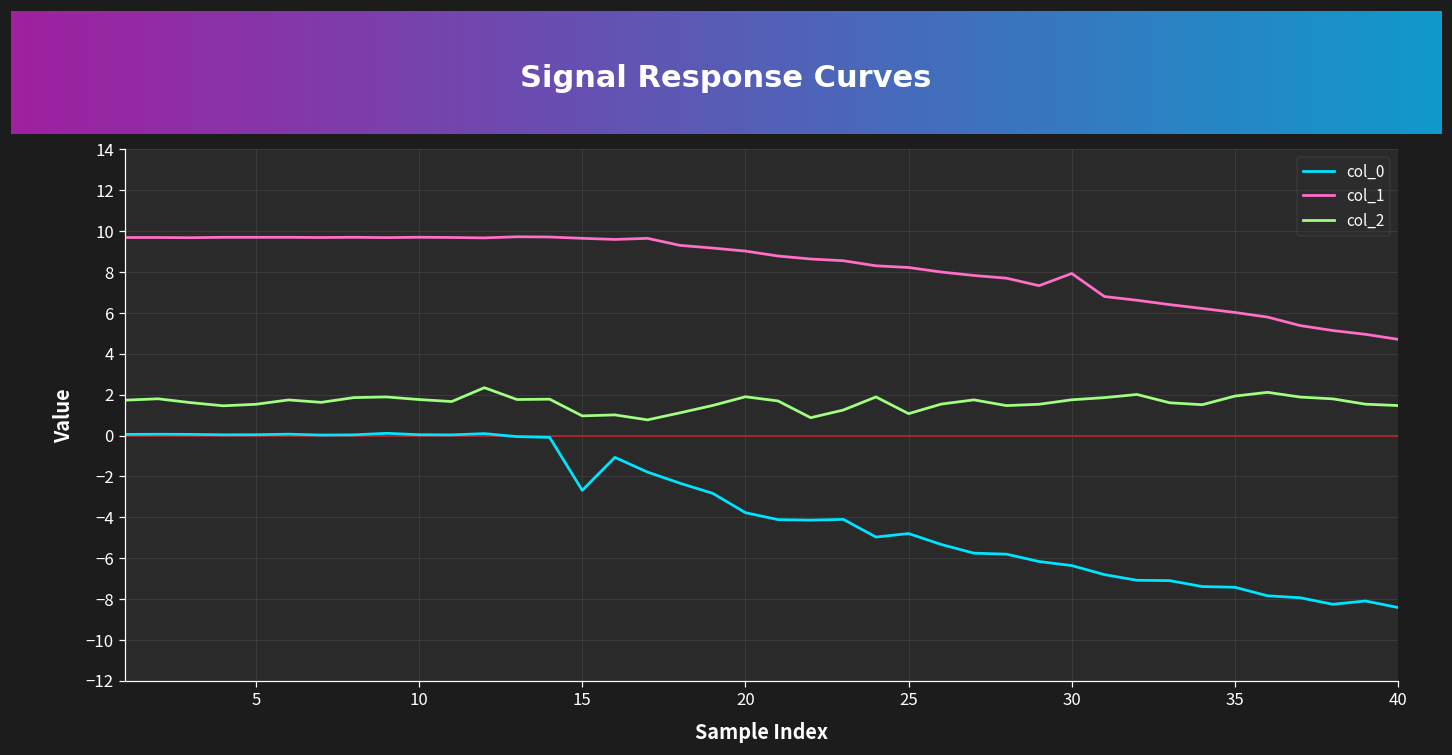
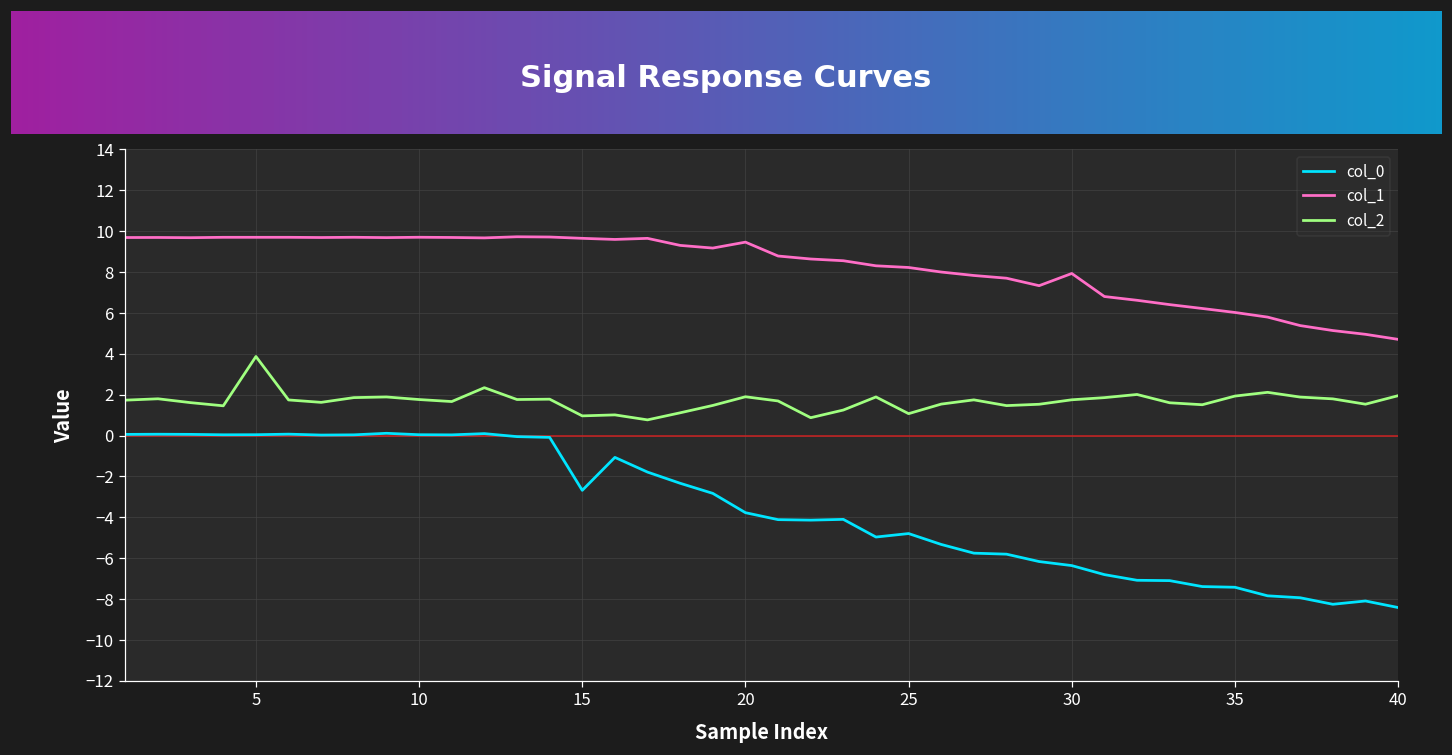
col_2, 5: 1.5 -> 3.9
col_1, 20: 9.0 -> 9.5
col_2, 40: 1.5 -> 1.9
